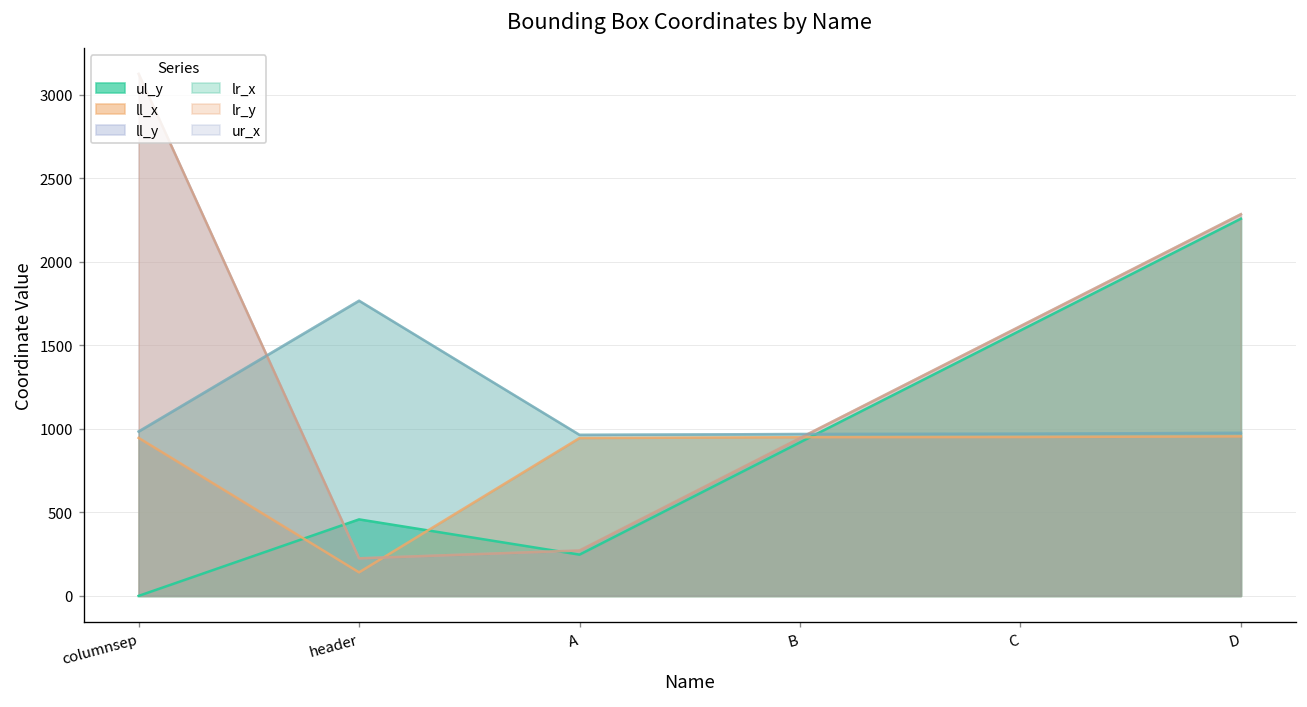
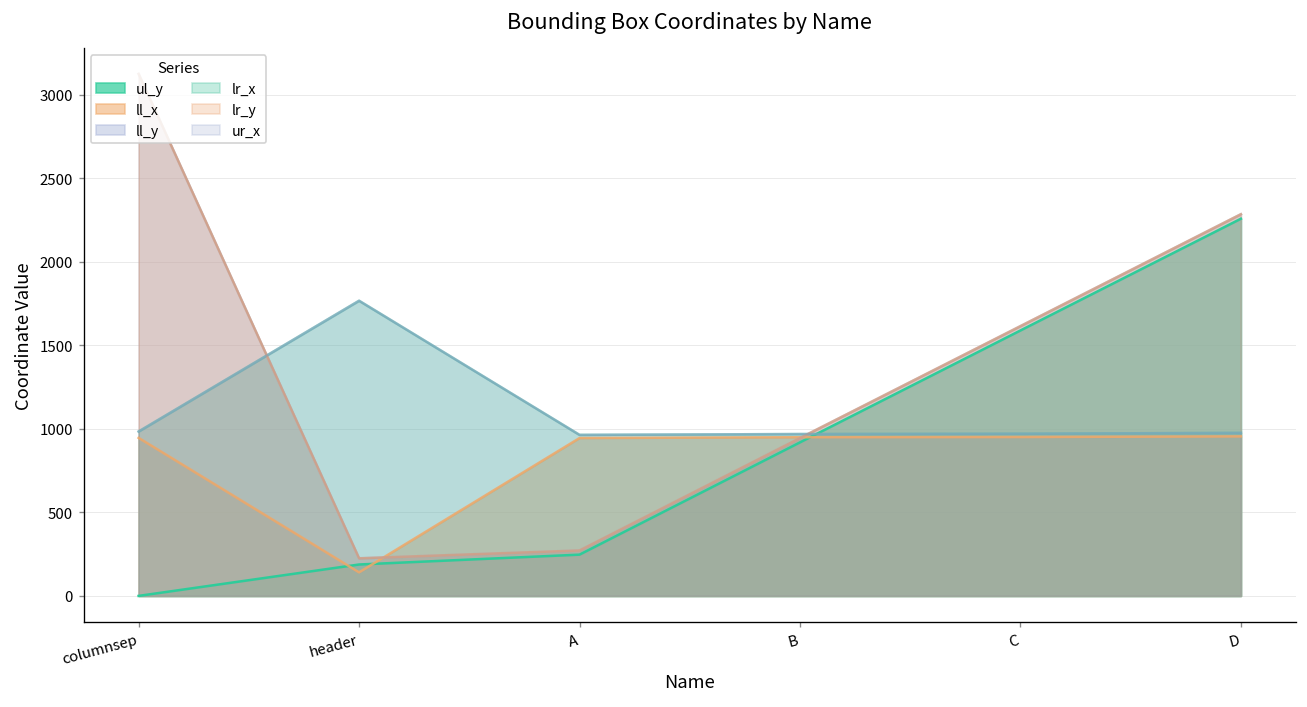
ul_y, header: 460 -> 190
